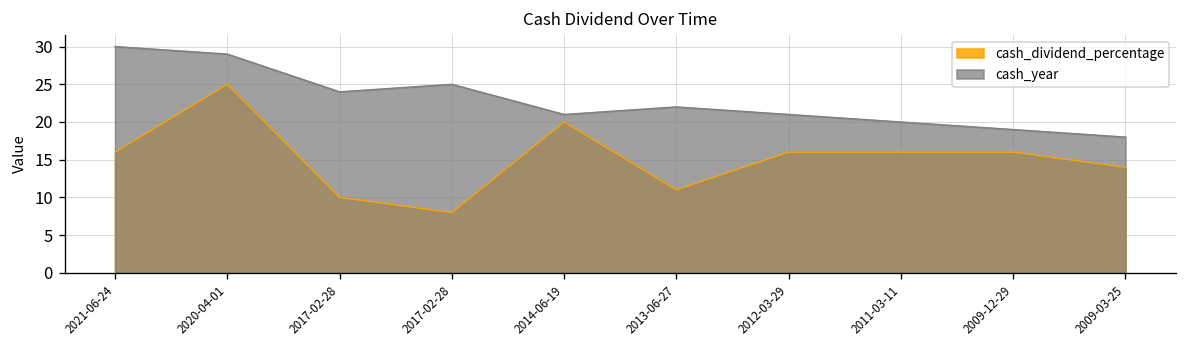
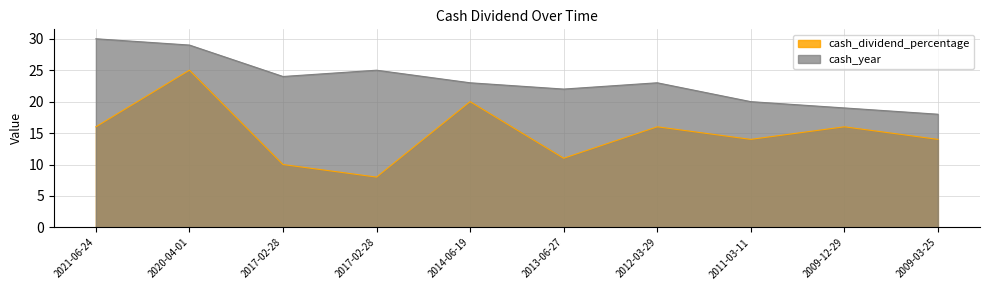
cash_year, 2014-06-19: 21 -> 23
cash_year, 2012-03-29: 21 -> 23
cash_dividend_percentage, 2011-03-11: 16 -> 14
